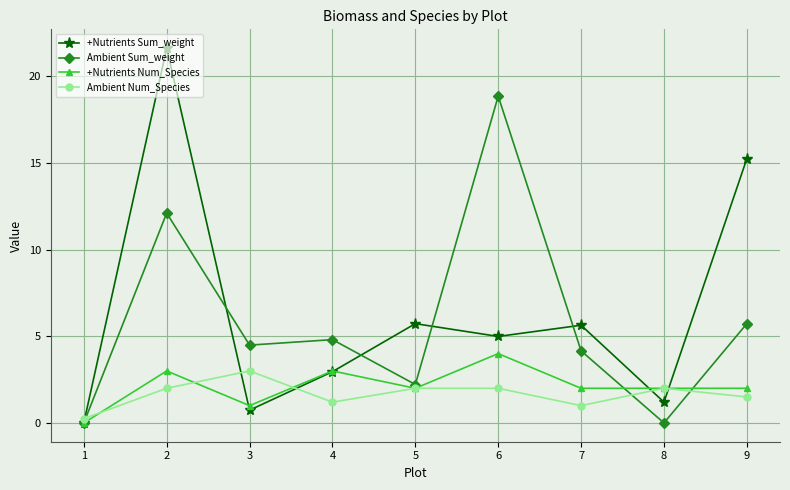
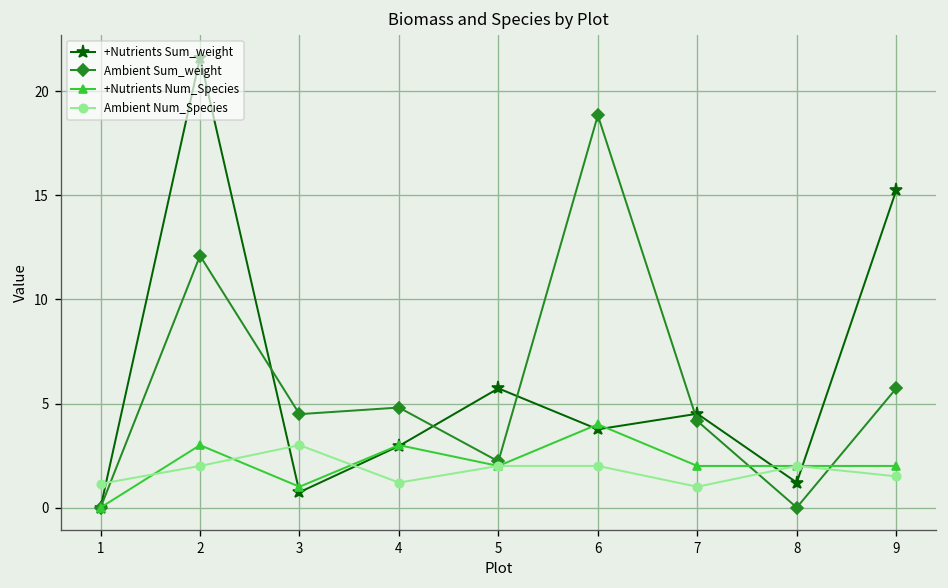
Ambient Num_Species, 1: 0.3 -> 1.1
+Nutrients Sum_weight, 6: 5.0 -> 3.8
+Nutrients Sum_weight, 7: 5.6 -> 4.5
